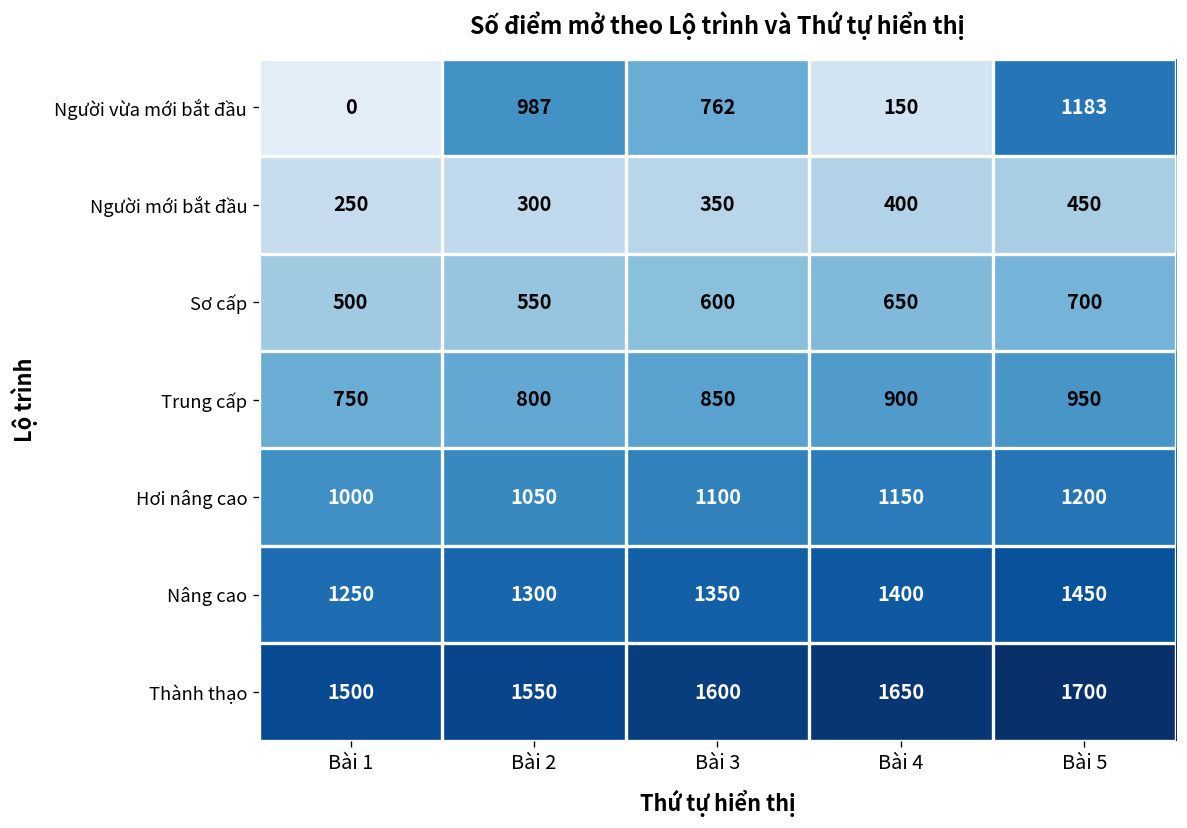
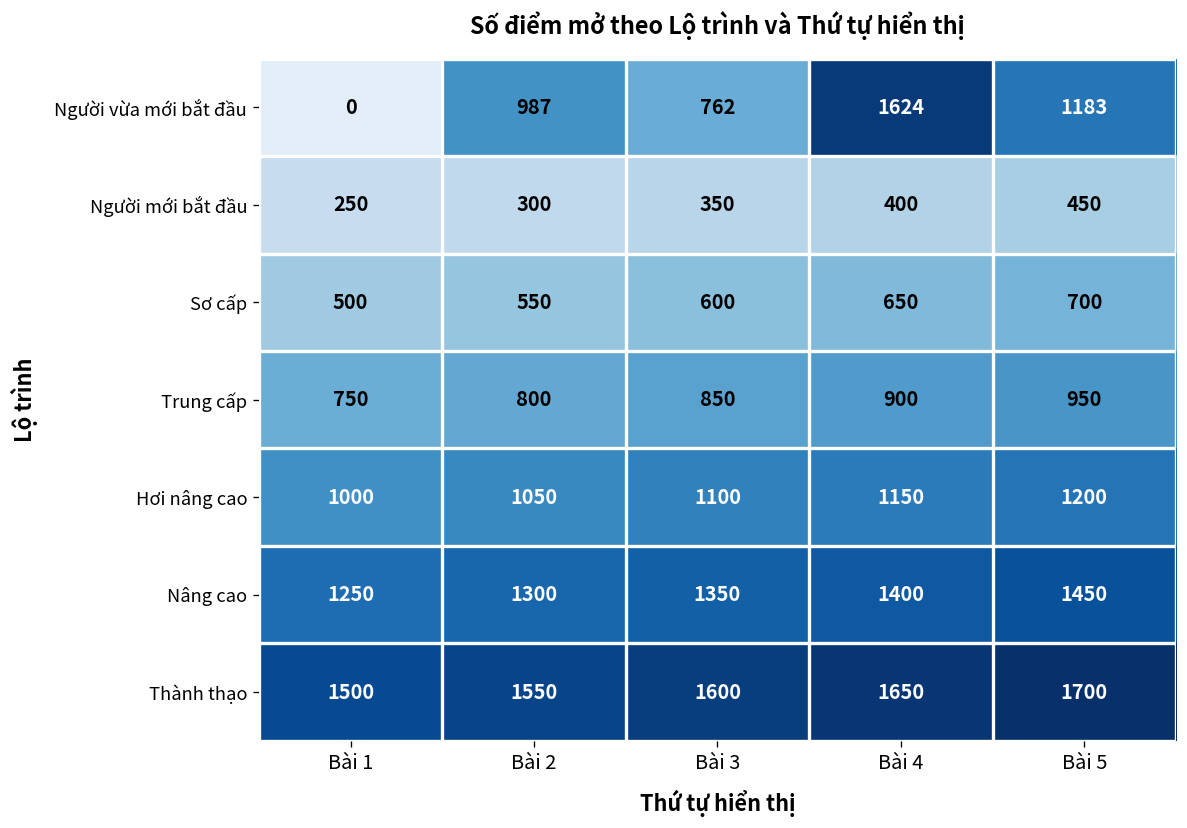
Người vừa mới bắt đầu, Bài 4: 150 -> 1624
